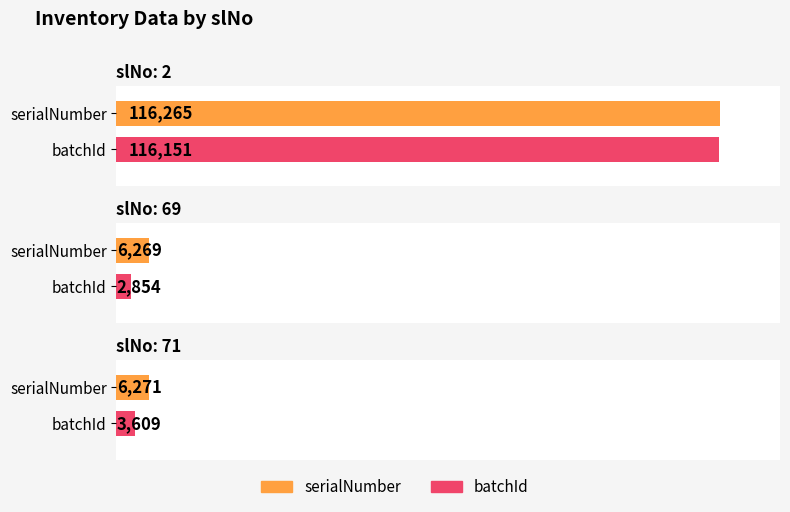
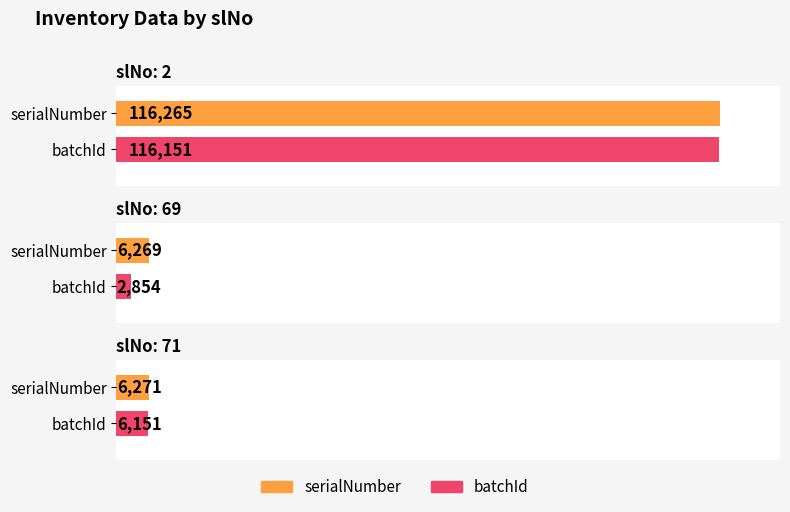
slNo: 71, batchId: 3,609 -> 6,151
